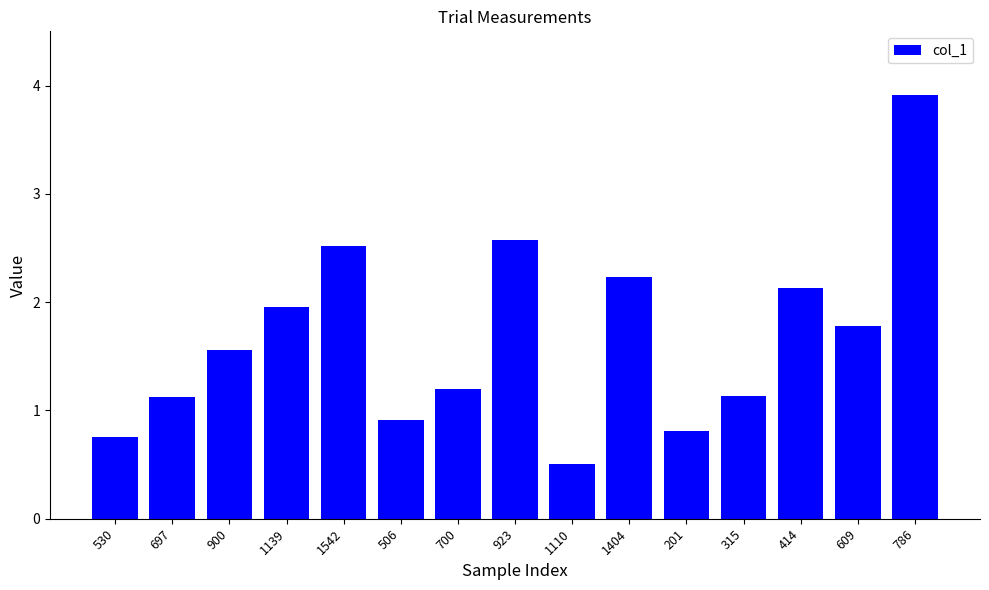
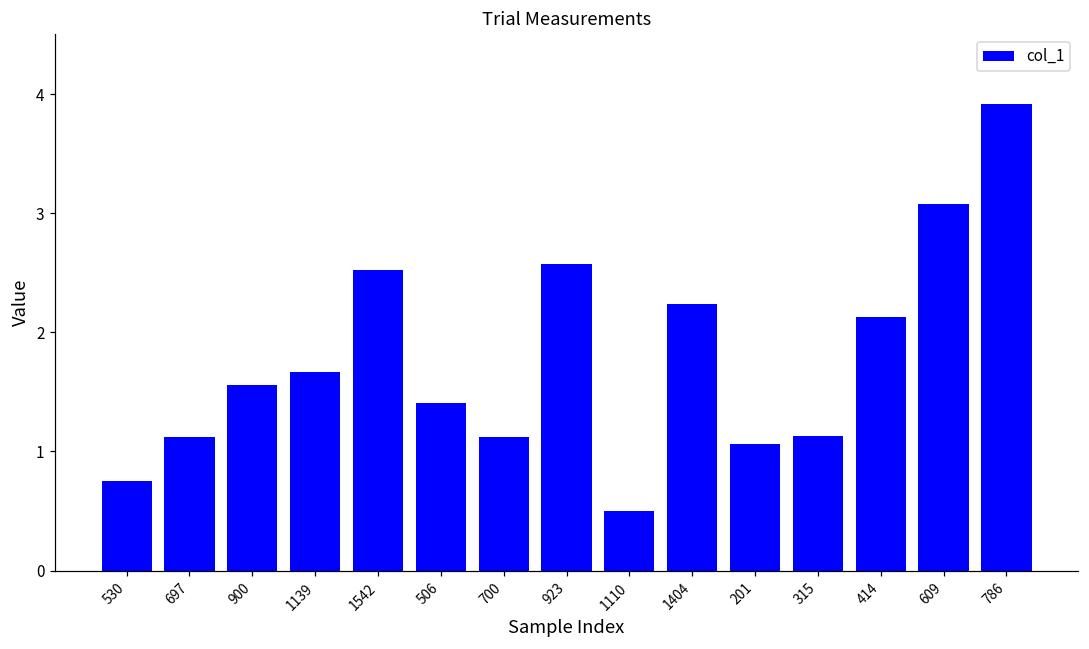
1139: 1.96 -> 1.67
506: 0.91 -> 1.41
700: 1.20 -> 1.12
201: 0.81 -> 1.07
609: 1.78 -> 3.08
